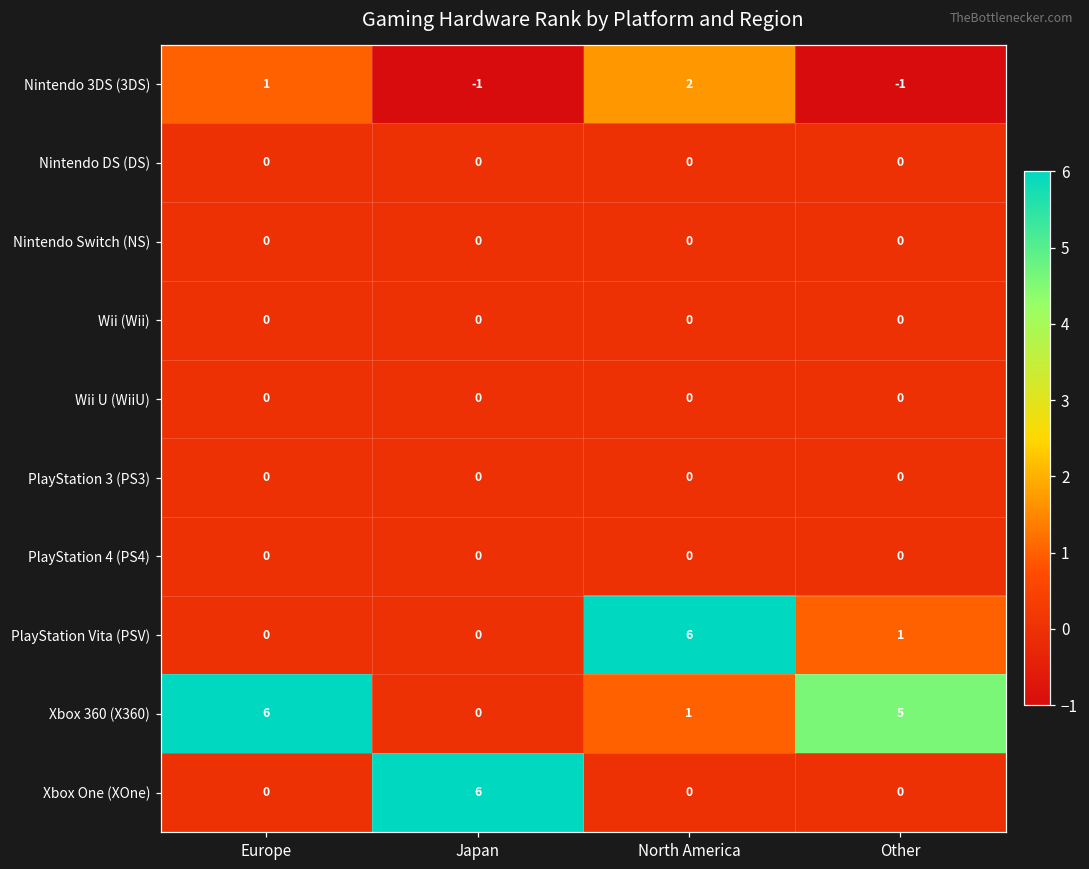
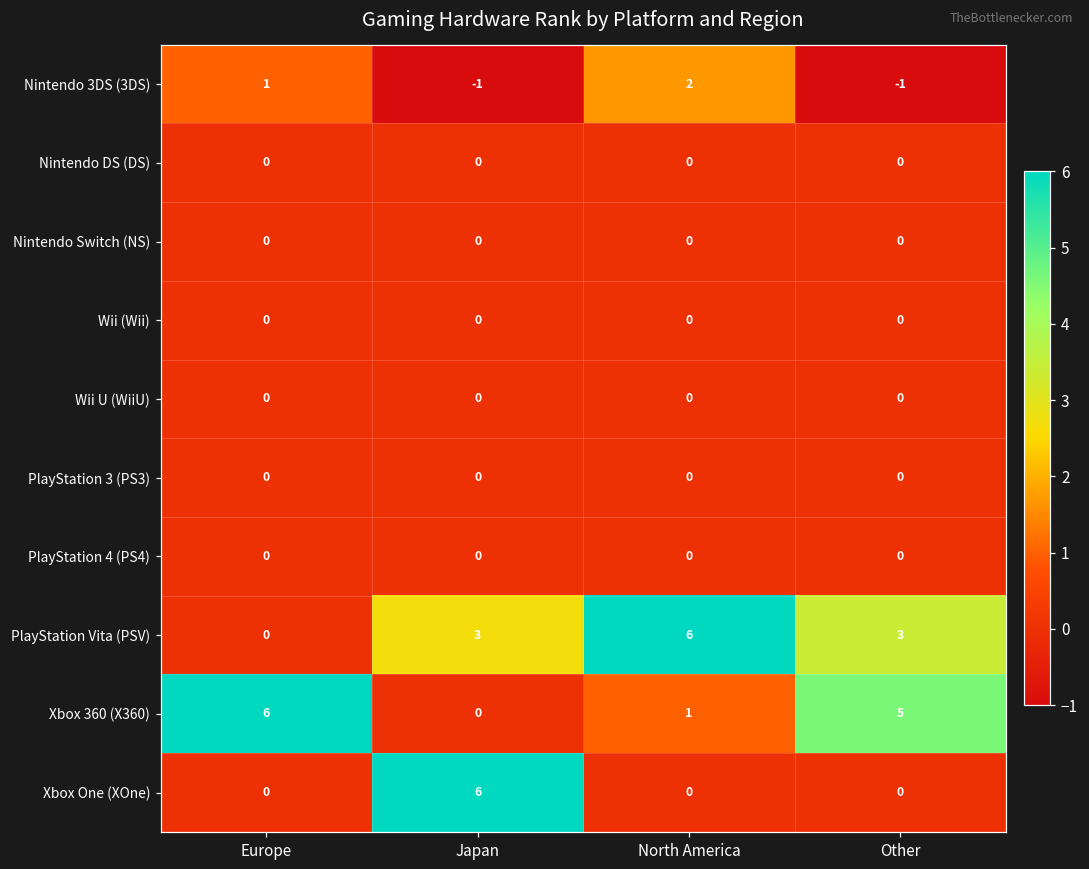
PlayStation Vita (PSV), Japan: 0 -> 3
PlayStation Vita (PSV), Other: 1 -> 3
